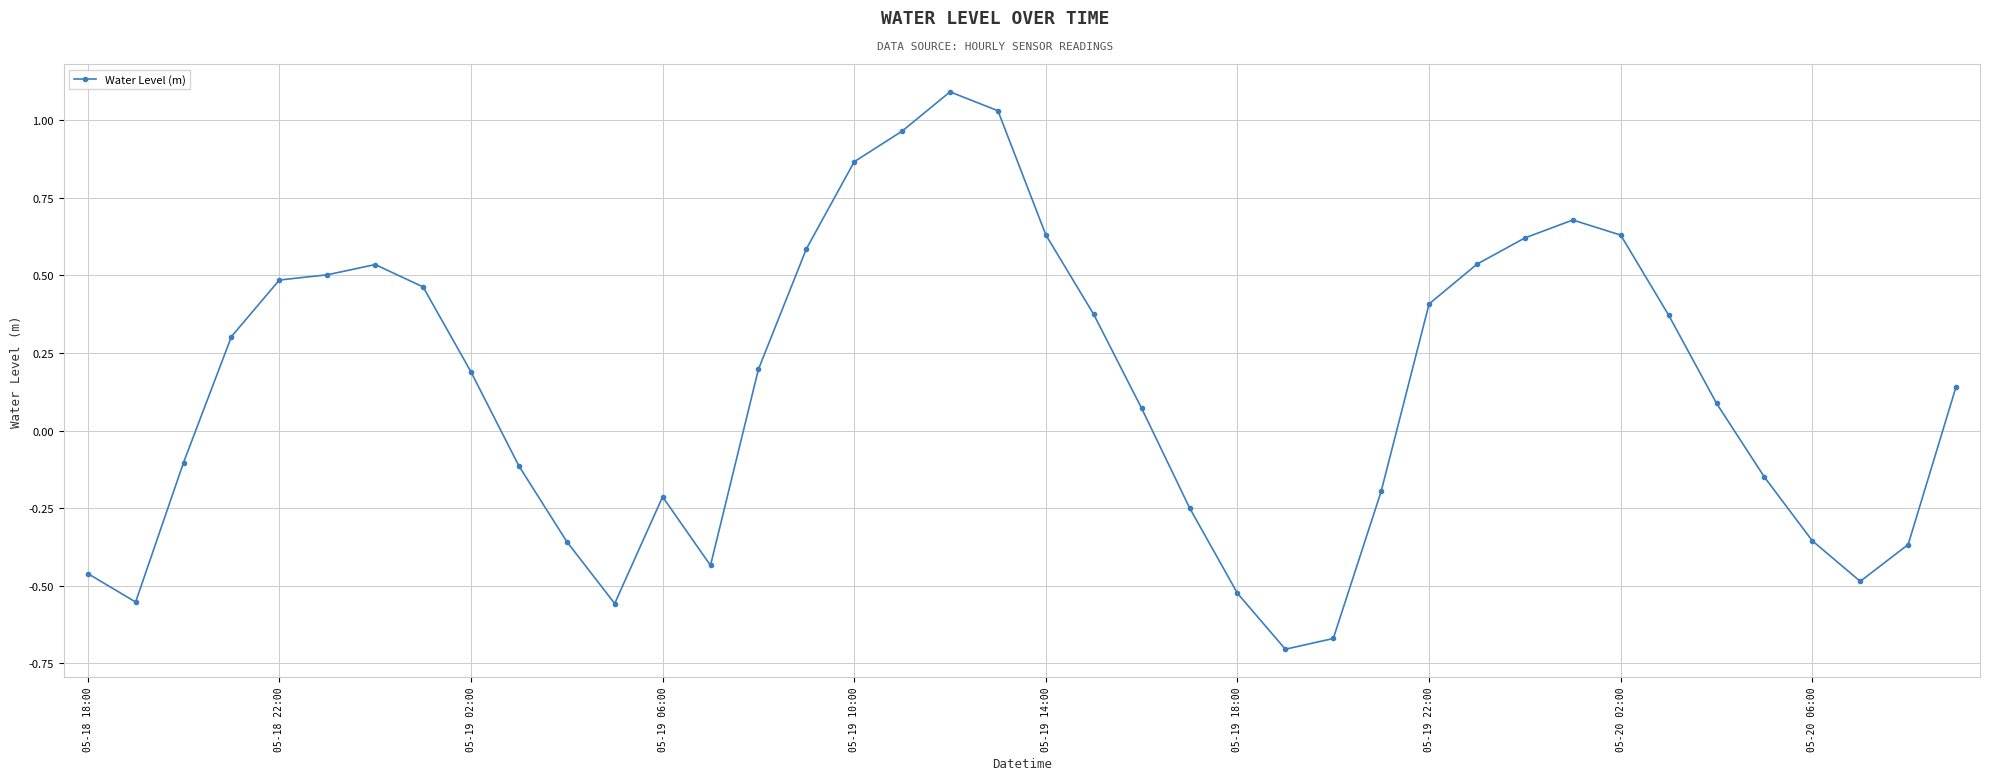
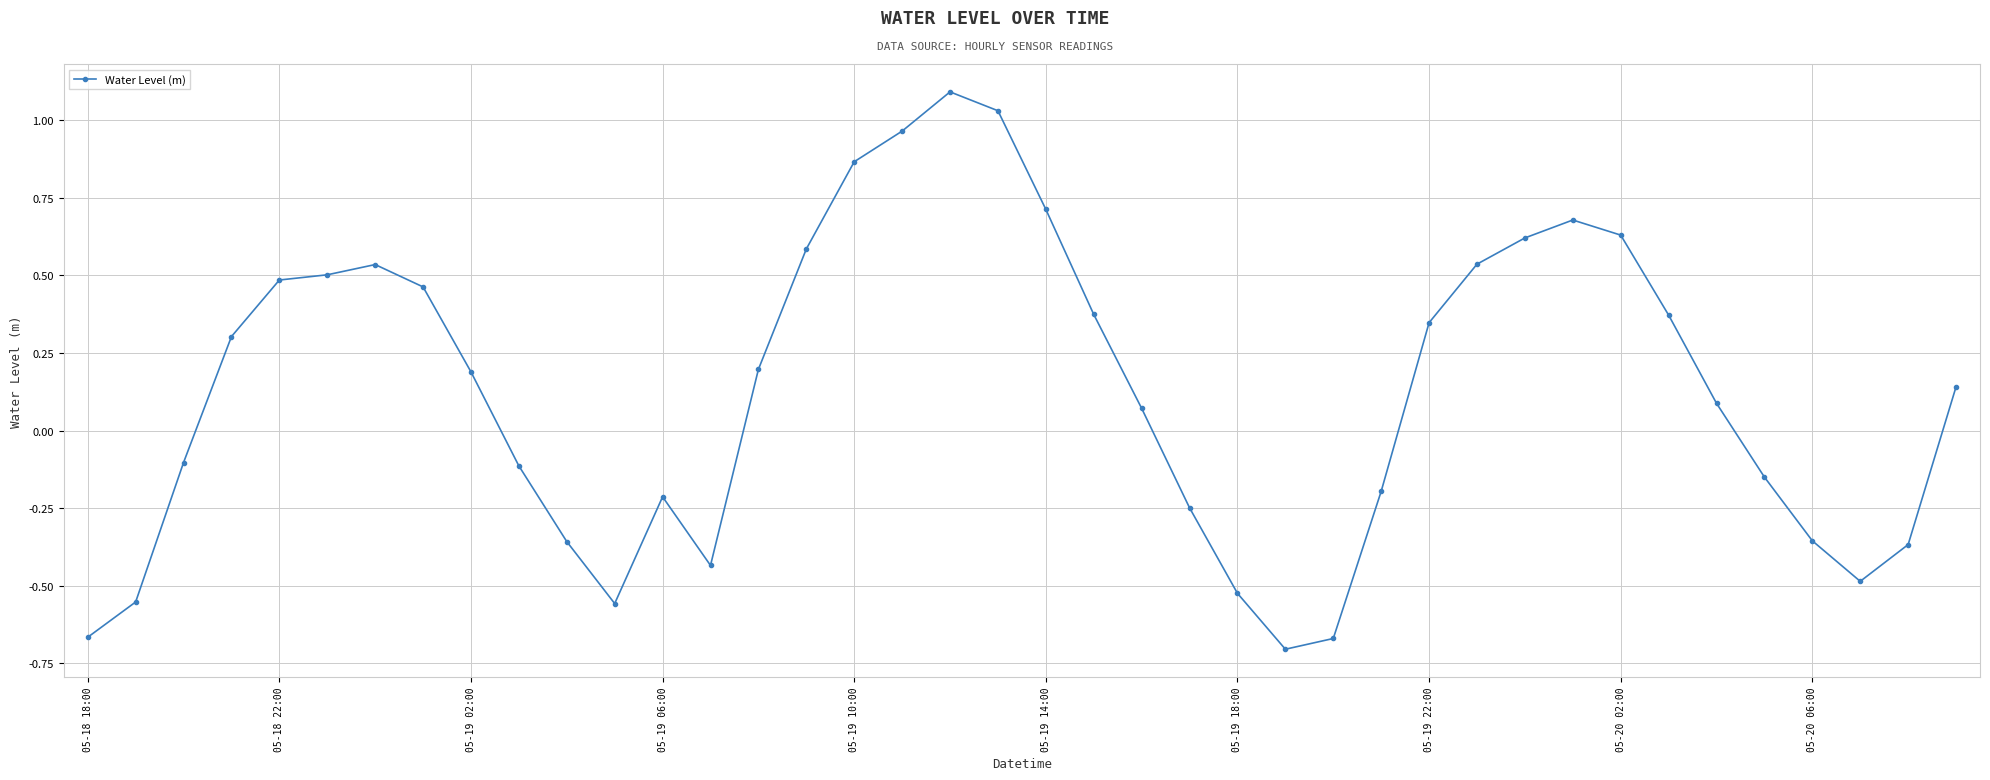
05-18 18:00: -0.46 -> -0.67
05-19 14:00: 0.63 -> 0.71
05-19 22:00: 0.41 -> 0.35
